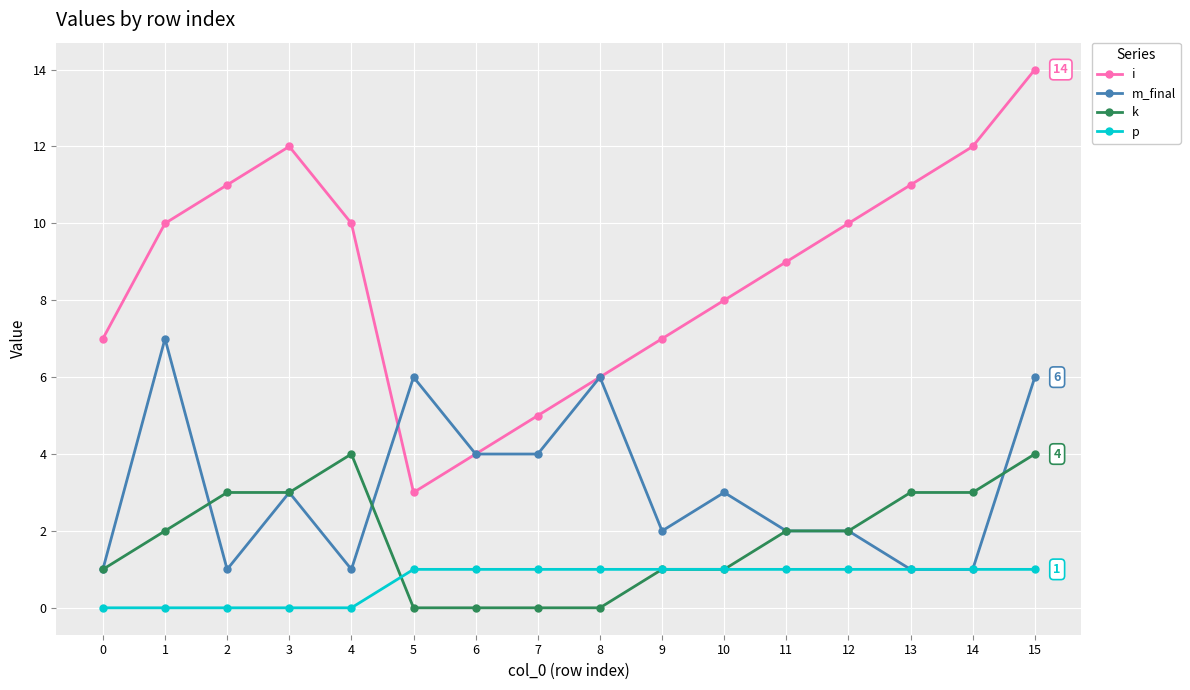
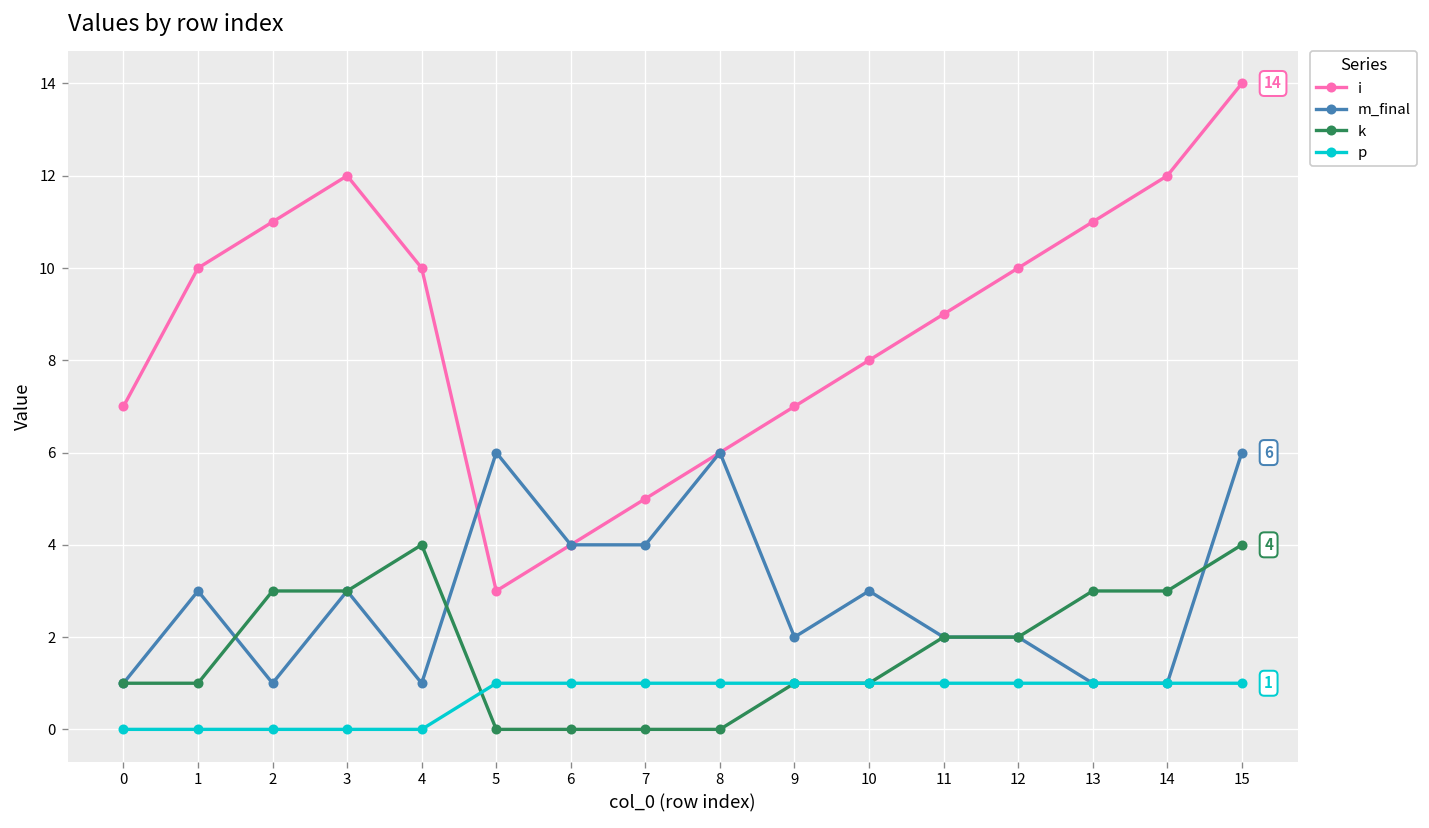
m_final, 1: 7 -> 3
k, 1: 2 -> 1
